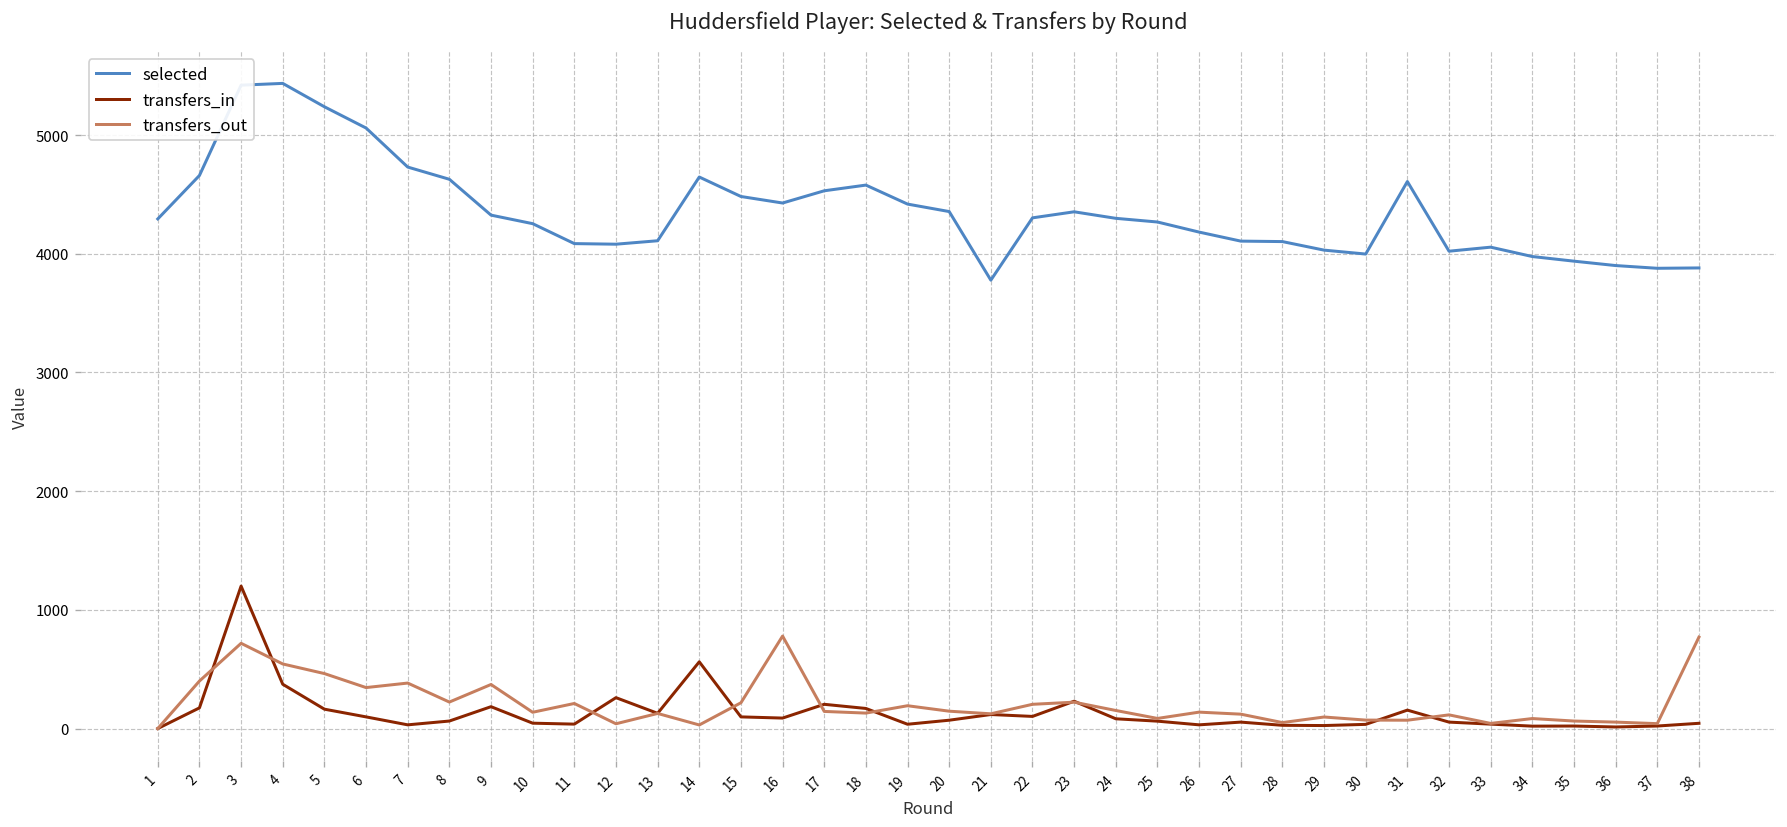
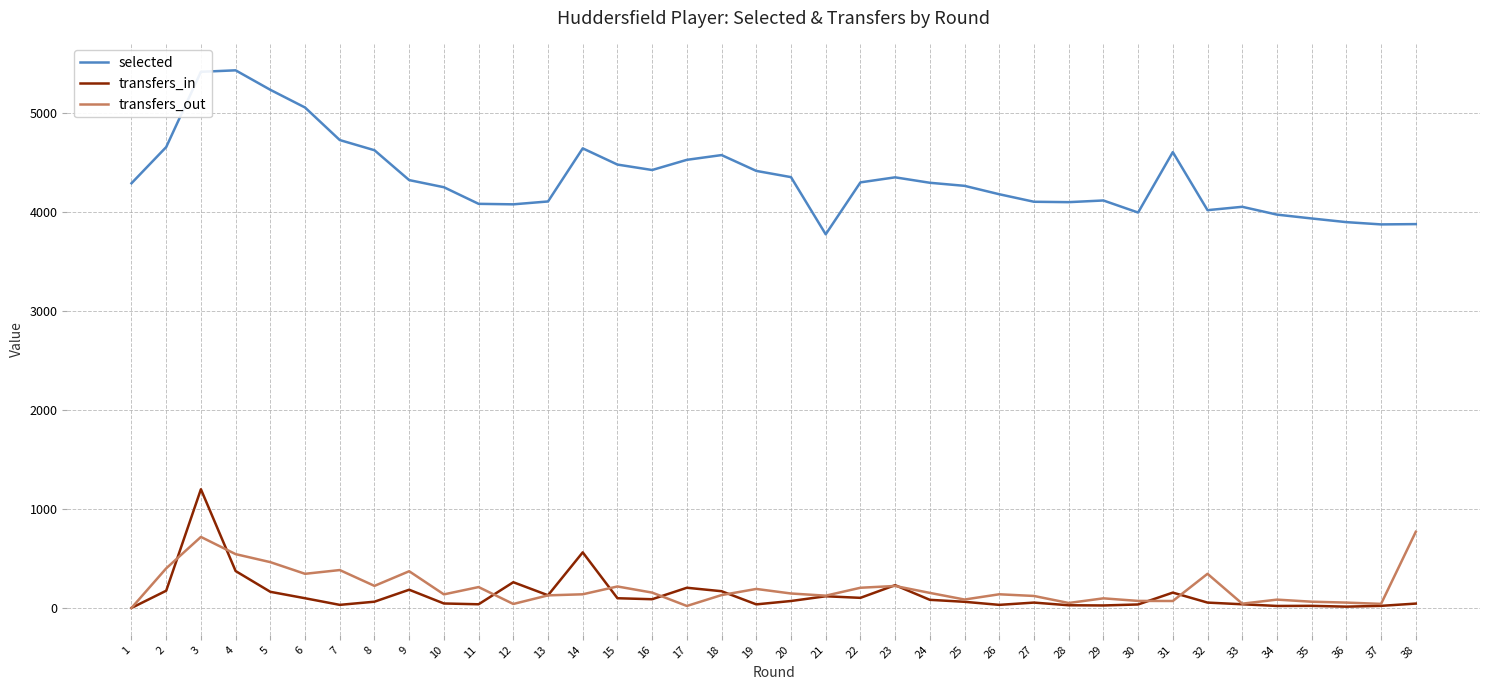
transfers_out, 14: 0 -> 100
transfers_out, 16: 800 -> 200
transfers_out, 17: 100 -> 0
selected, 29: 4000 -> 4100
transfers_out, 32: 100 -> 300
